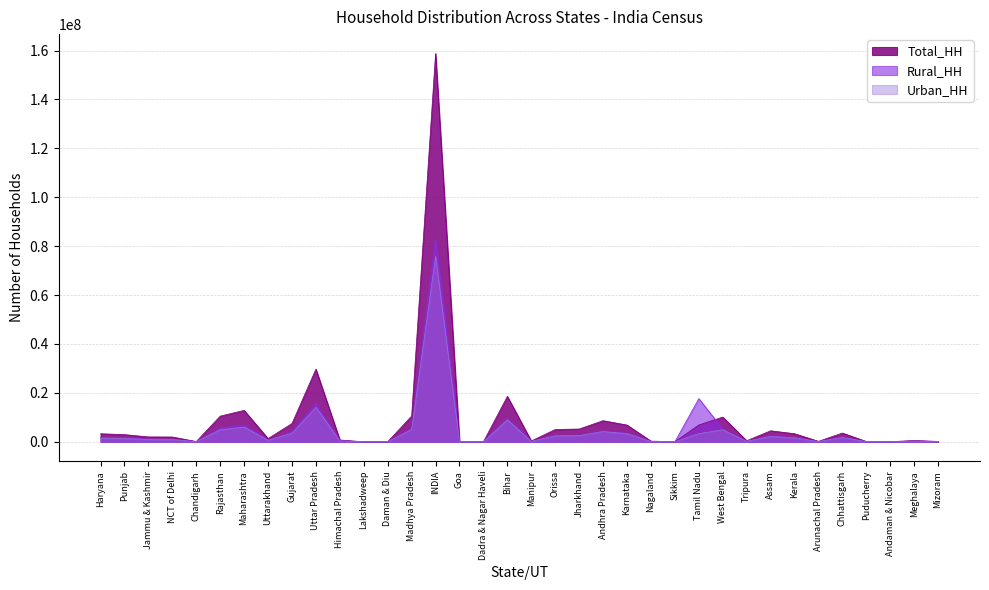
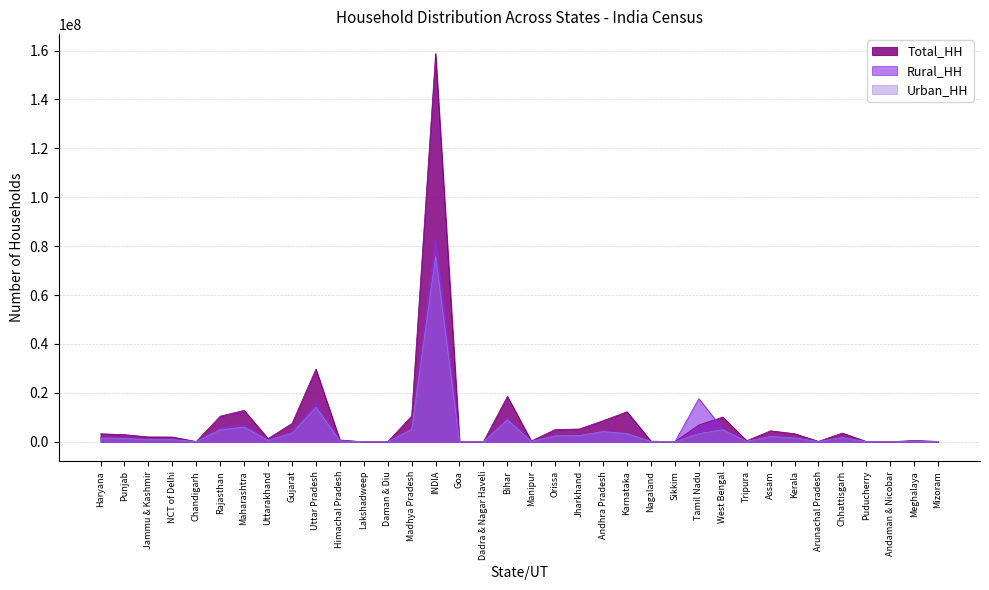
Total_HH, Karnataka: 7000000 -> 12000000
